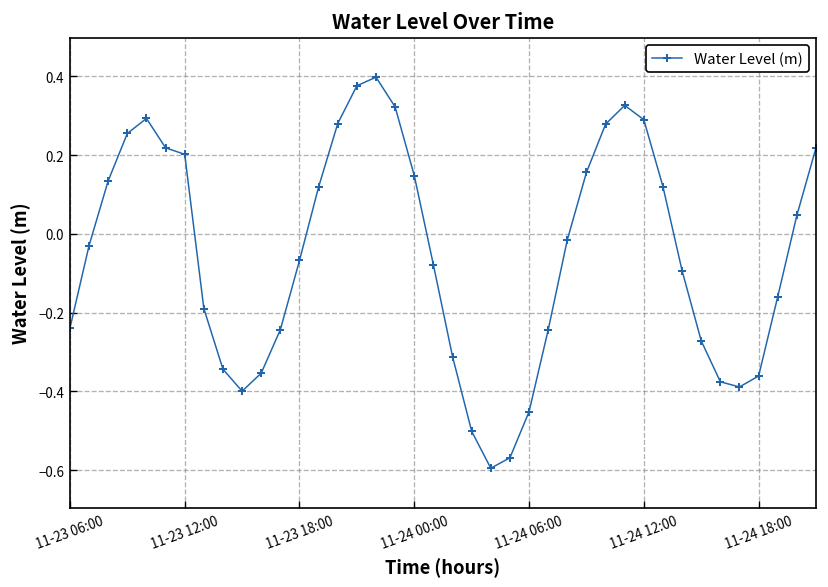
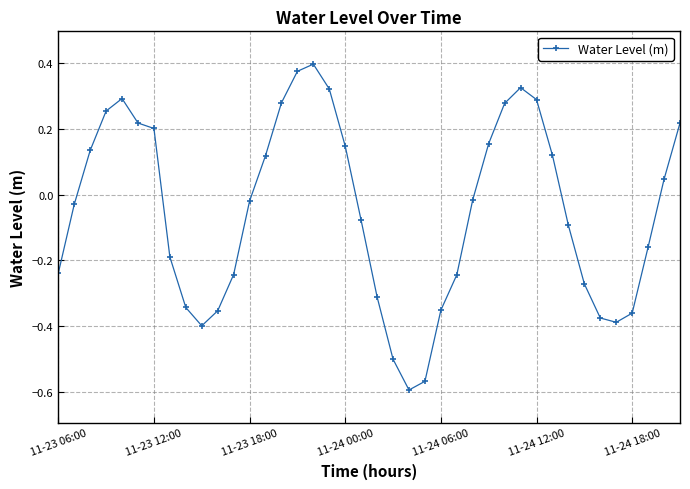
11-23 18:00: -0.07 -> -0.02
11-24 06:00: -0.45 -> -0.35
